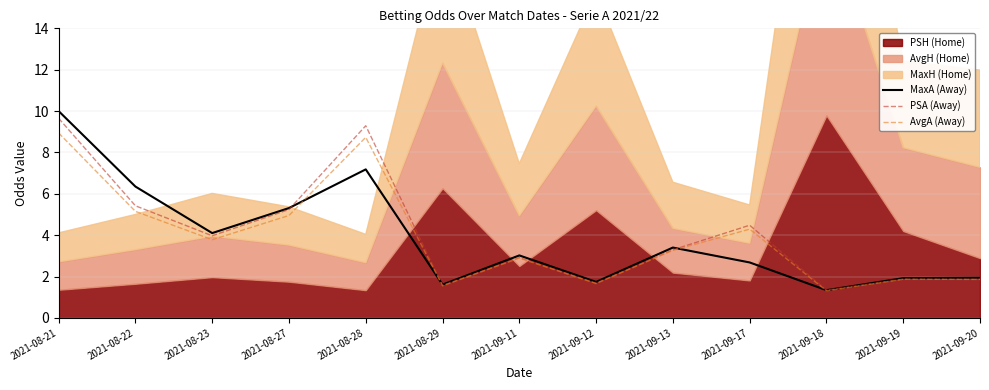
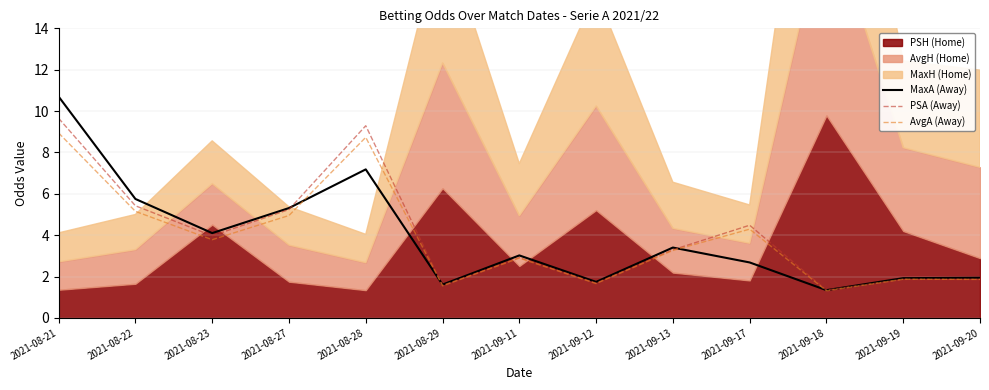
MaxA (Away), 2021-08-21: 10.0 -> 10.7
MaxA (Away), 2021-08-22: 6.4 -> 5.8
PSH (Home), 2021-08-23: 2.0 -> 4.5
